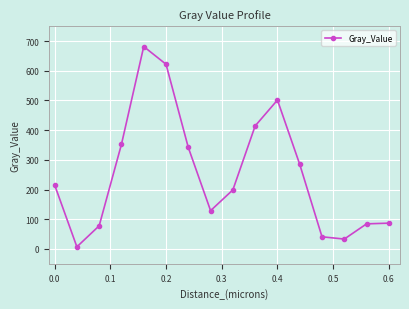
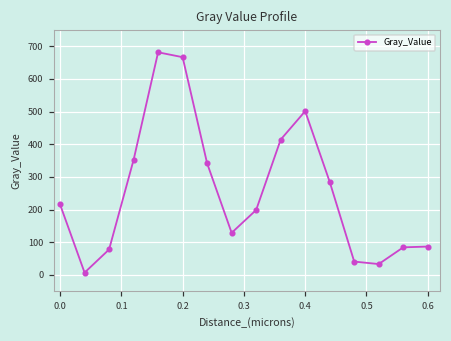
0.2: 620 -> 670
